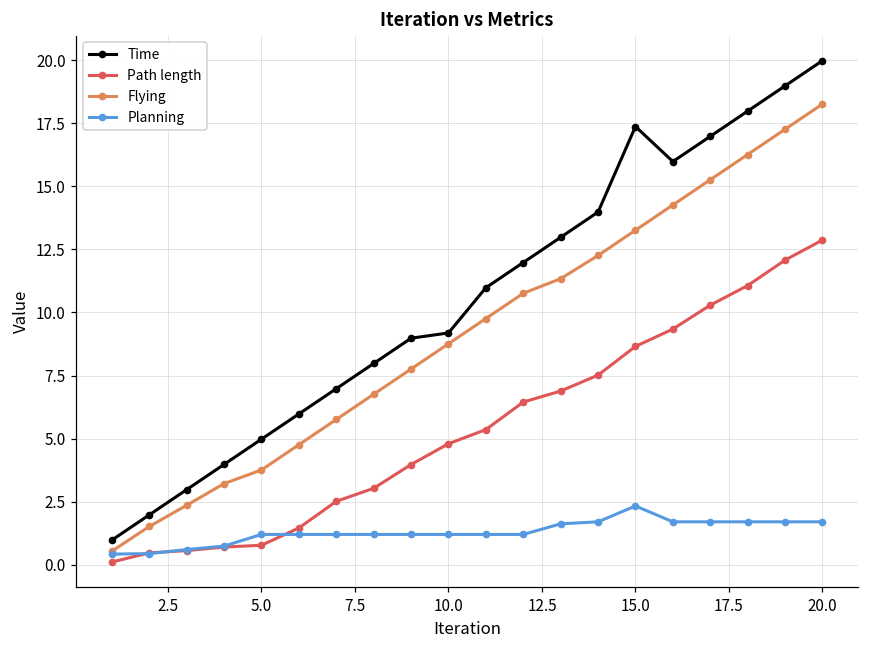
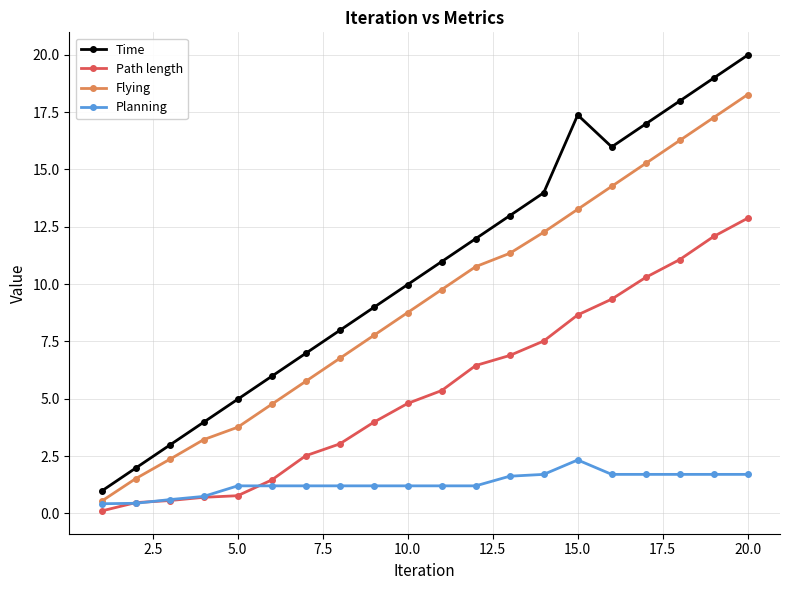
Time, 10.0: 9.2 -> 10.0
